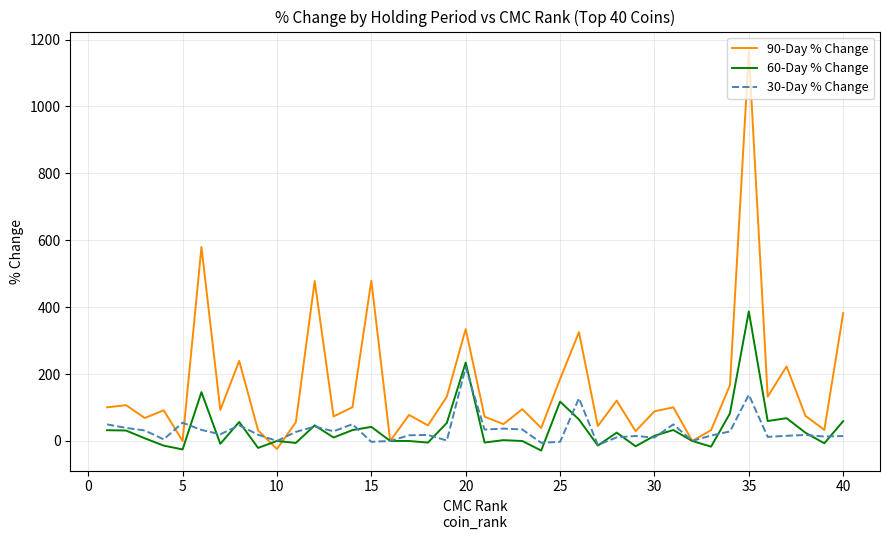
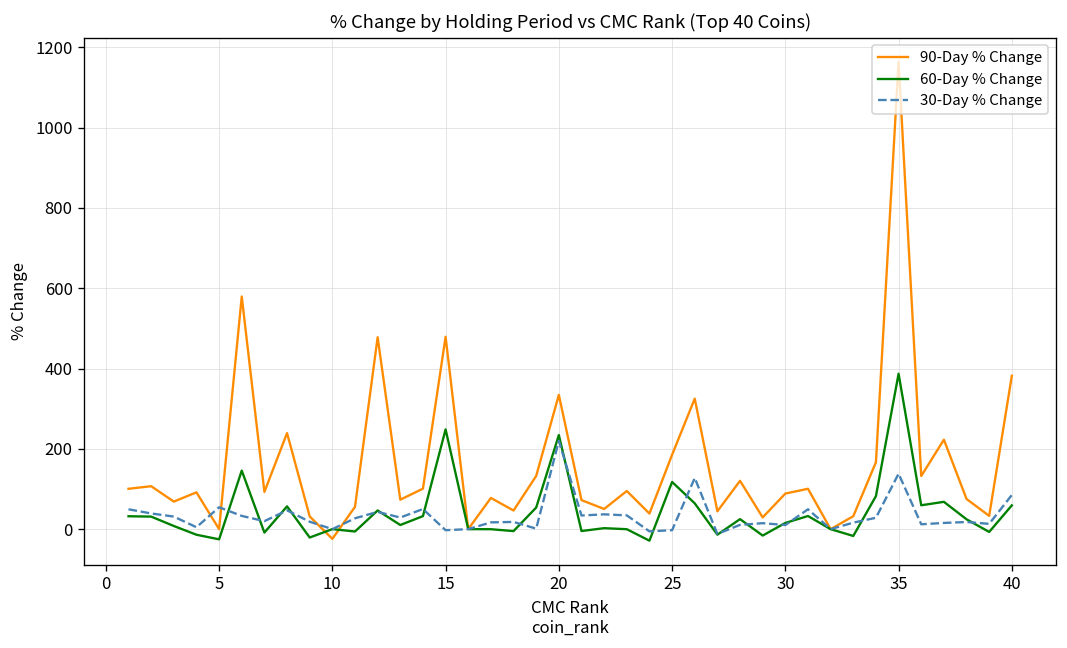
60-Day % Change, 15: 40 -> 250
30-Day % Change, 40: 10 -> 90
